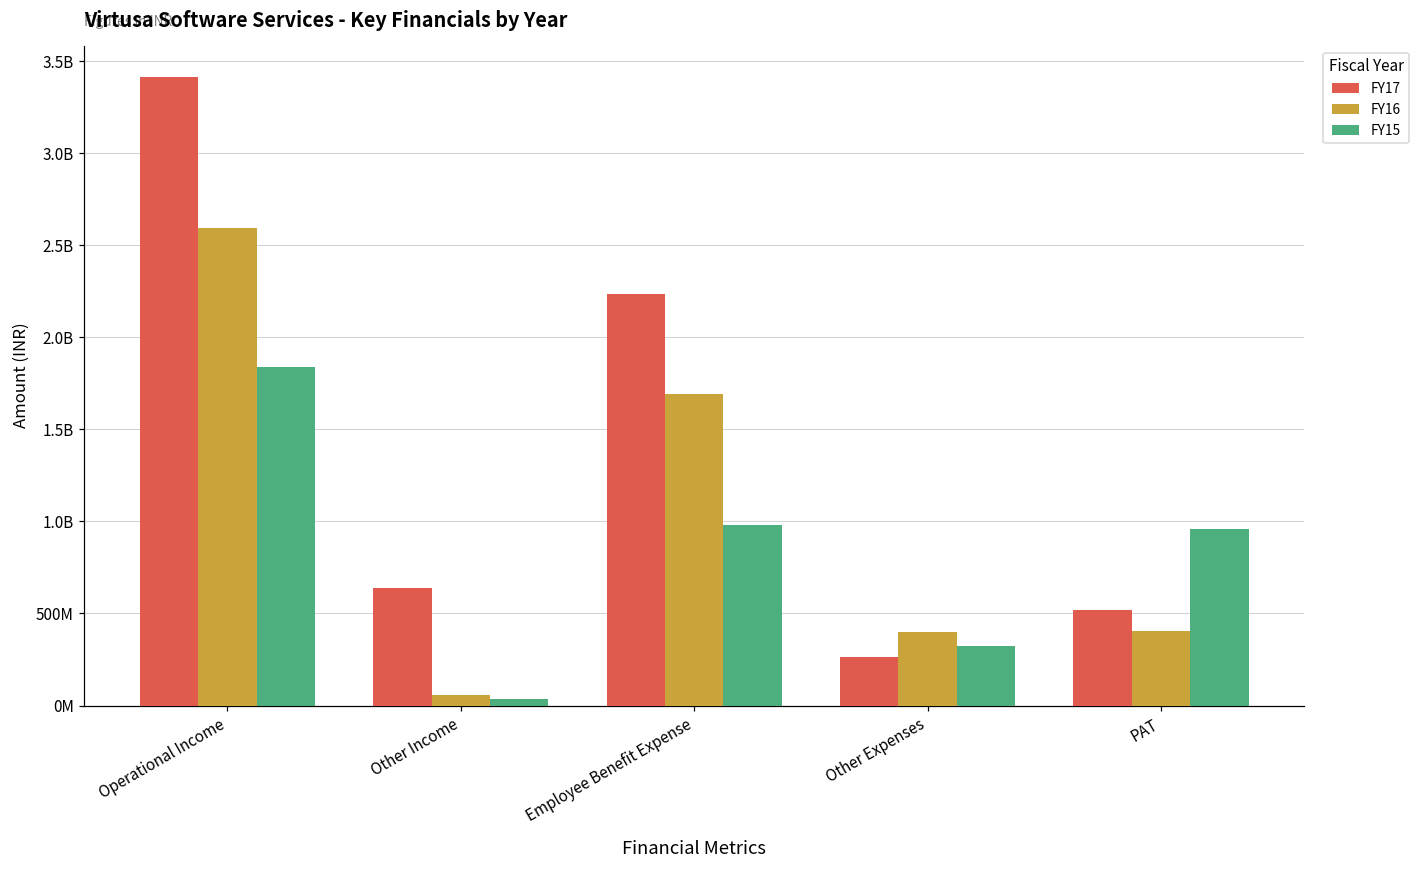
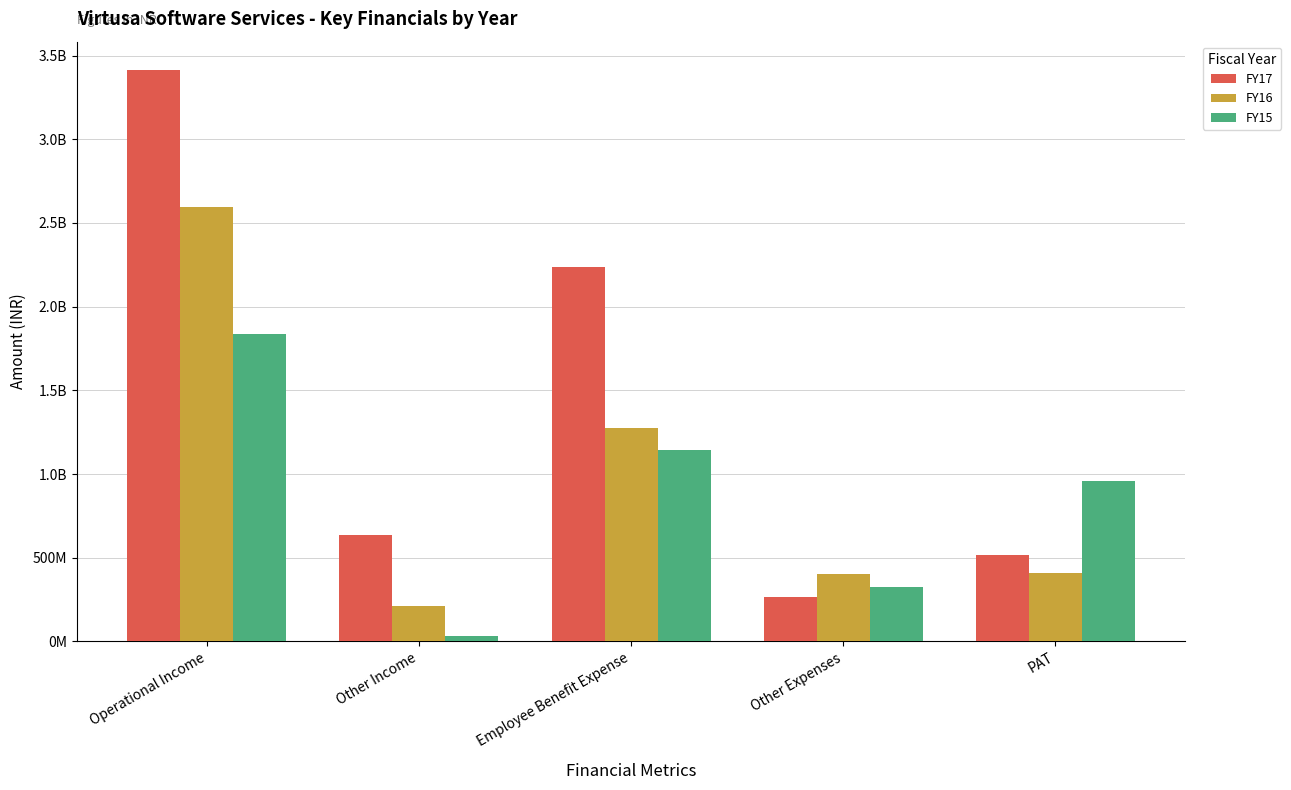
FY16, Other Income: 60000000 -> 210000000
FY16, Employee Benefit Expense: 1690000000 -> 1270000000
FY15, Employee Benefit Expense: 980000000 -> 1140000000
